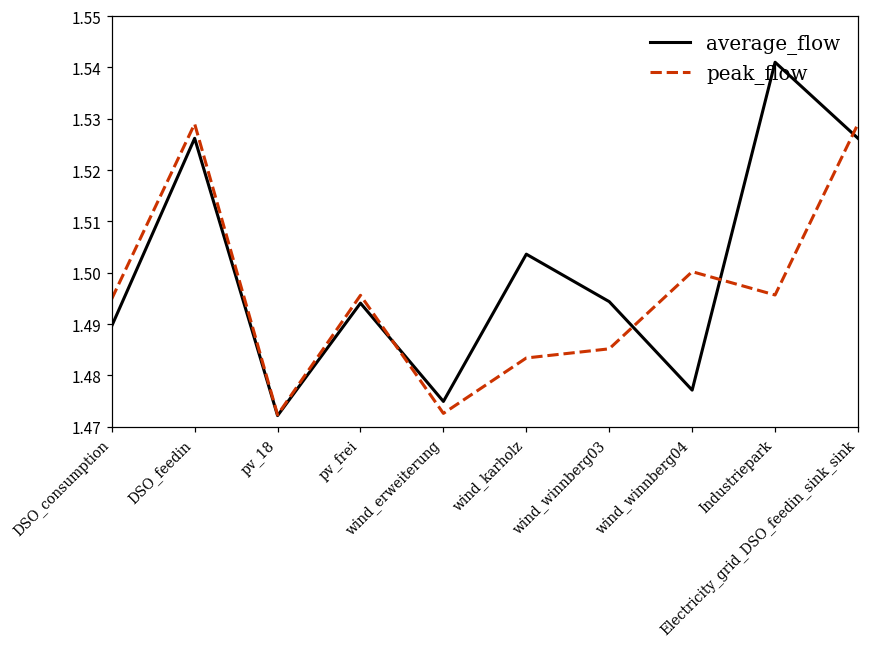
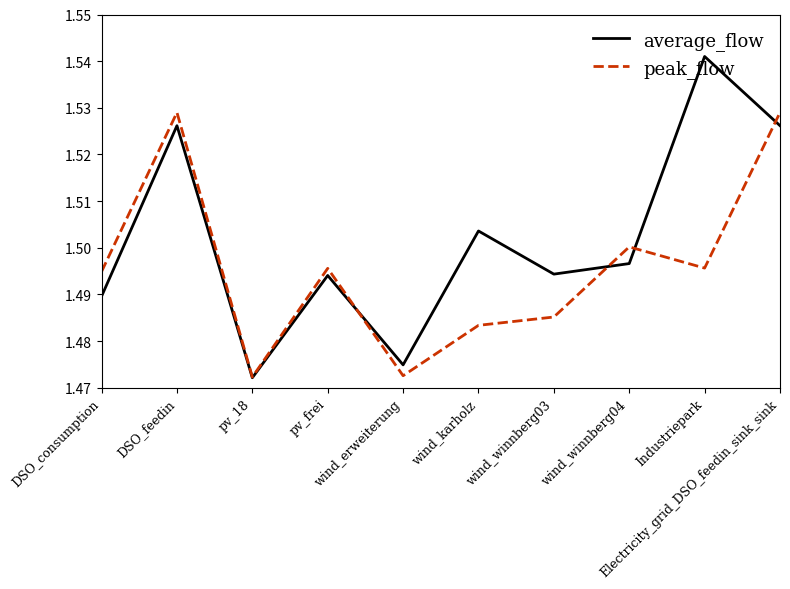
average_flow, wind_winnberg04: 1.477 -> 1.497
